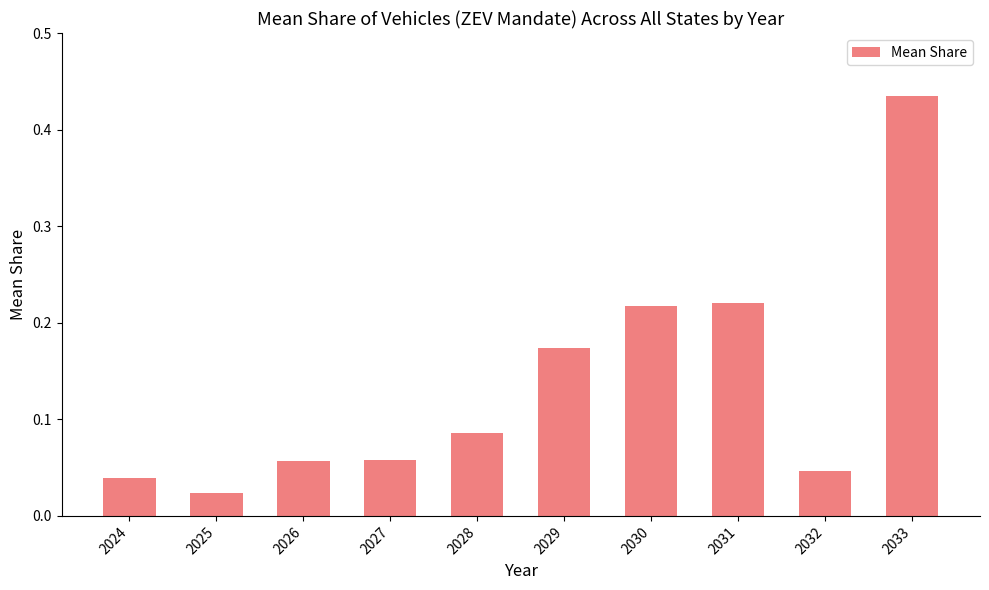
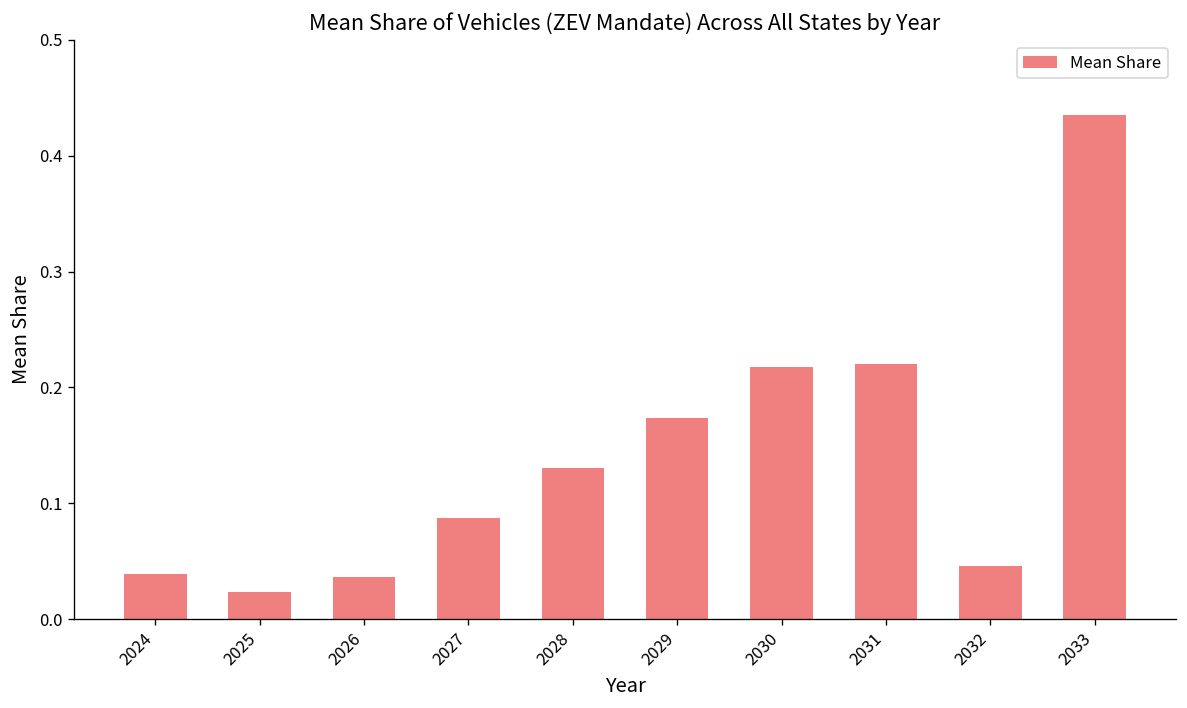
2026: 0.06 -> 0.04
2027: 0.06 -> 0.09
2028: 0.09 -> 0.13
